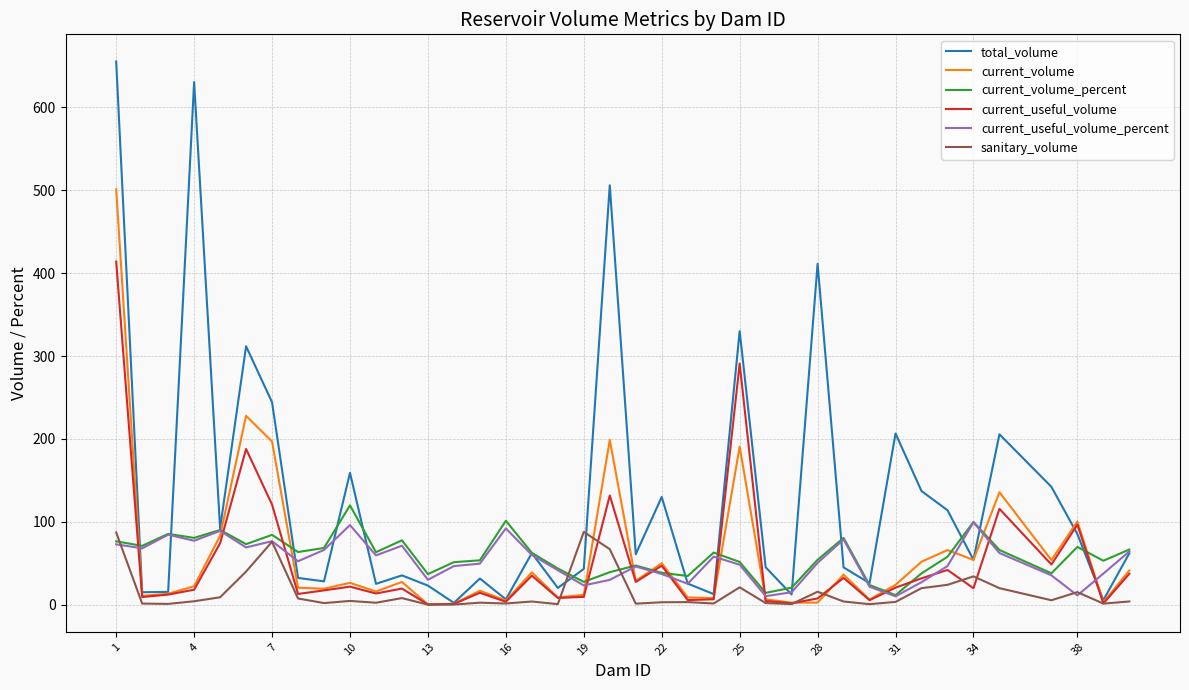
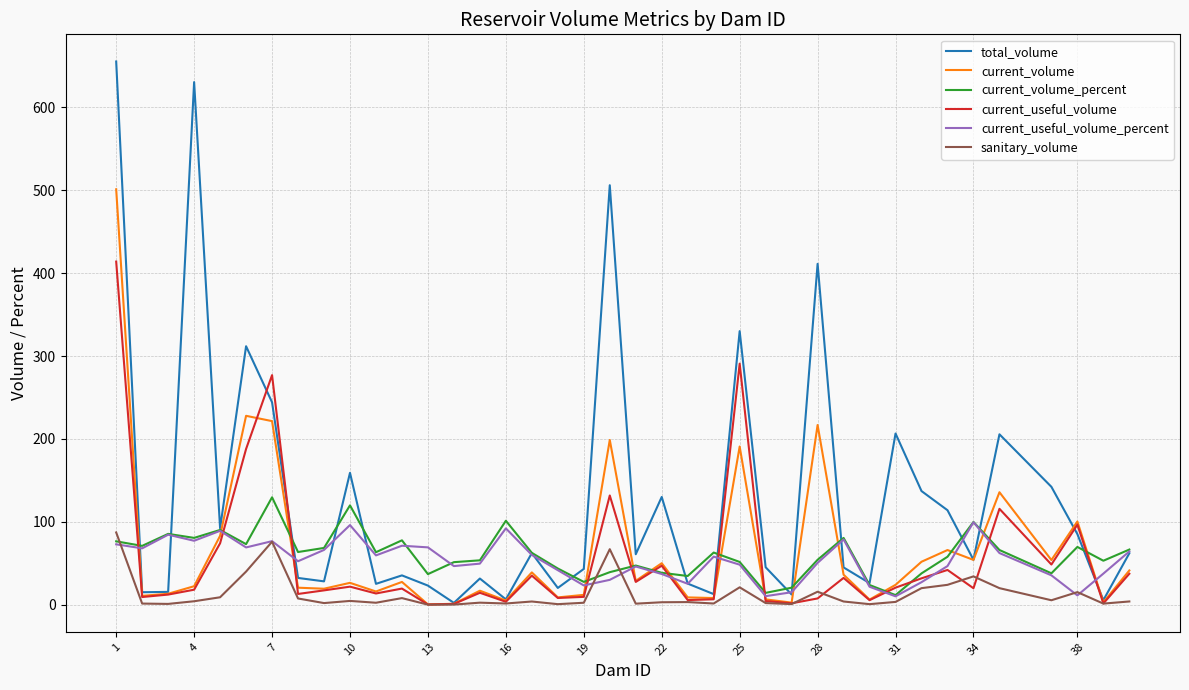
current_volume, 7: 200 -> 220
current_volume_percent, 7: 80 -> 130
current_useful_volume, 7: 120 -> 280
current_useful_volume_percent, 13: 30 -> 70
sanitary_volume, 19: 90 -> 0
current_volume, 28: 0 -> 220
